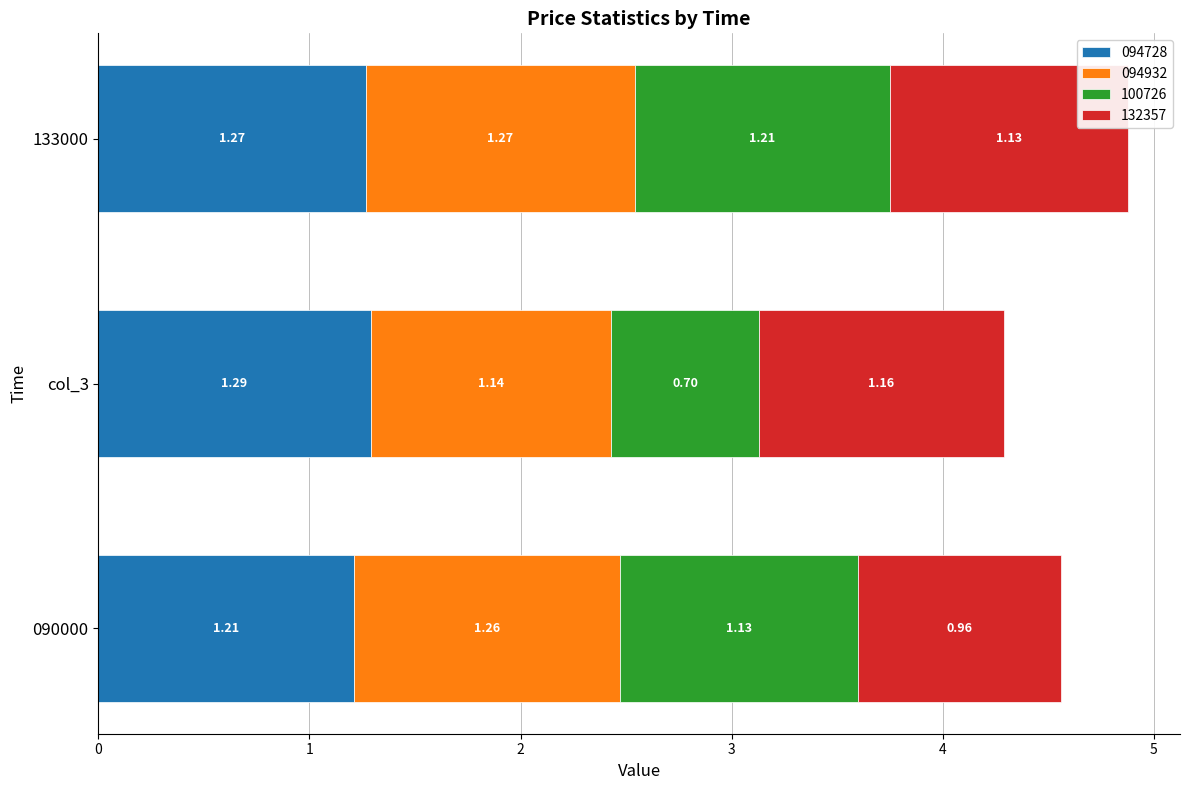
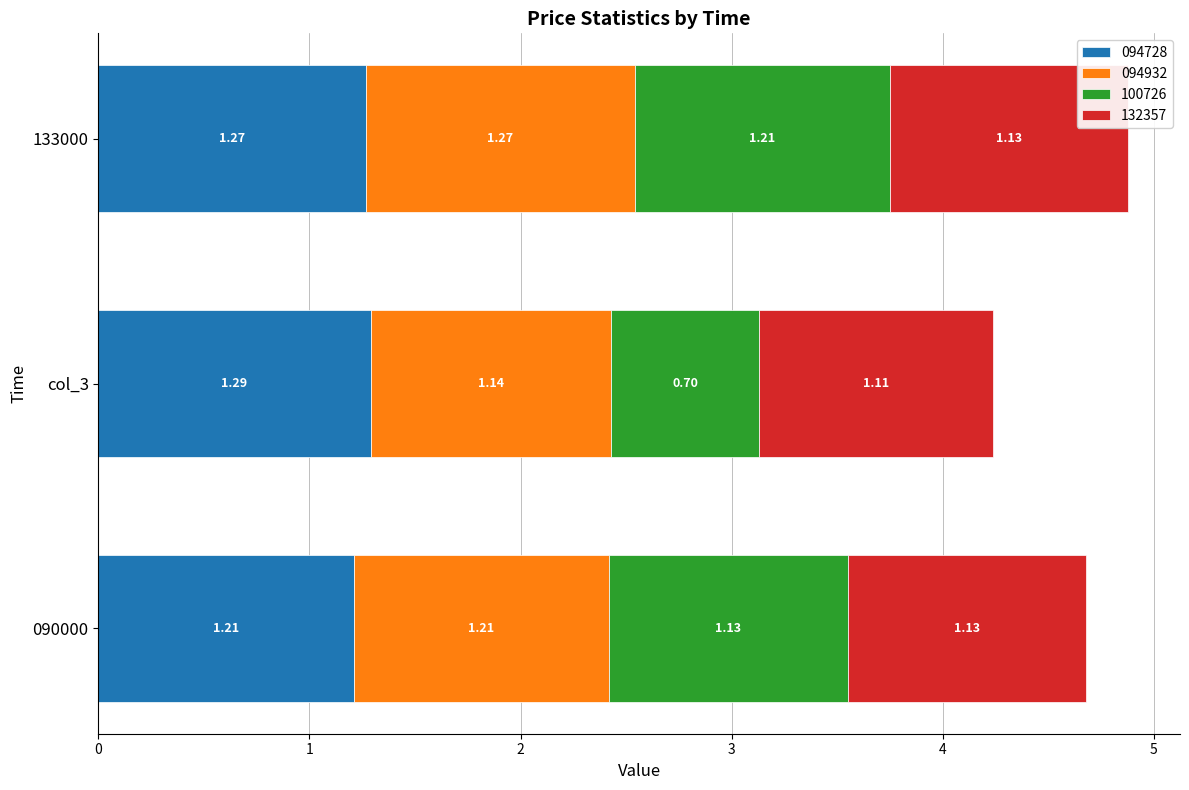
132357, col_3: 1.16 -> 1.11
094932, 090000: 1.26 -> 1.21
132357, 090000: 0.96 -> 1.13
